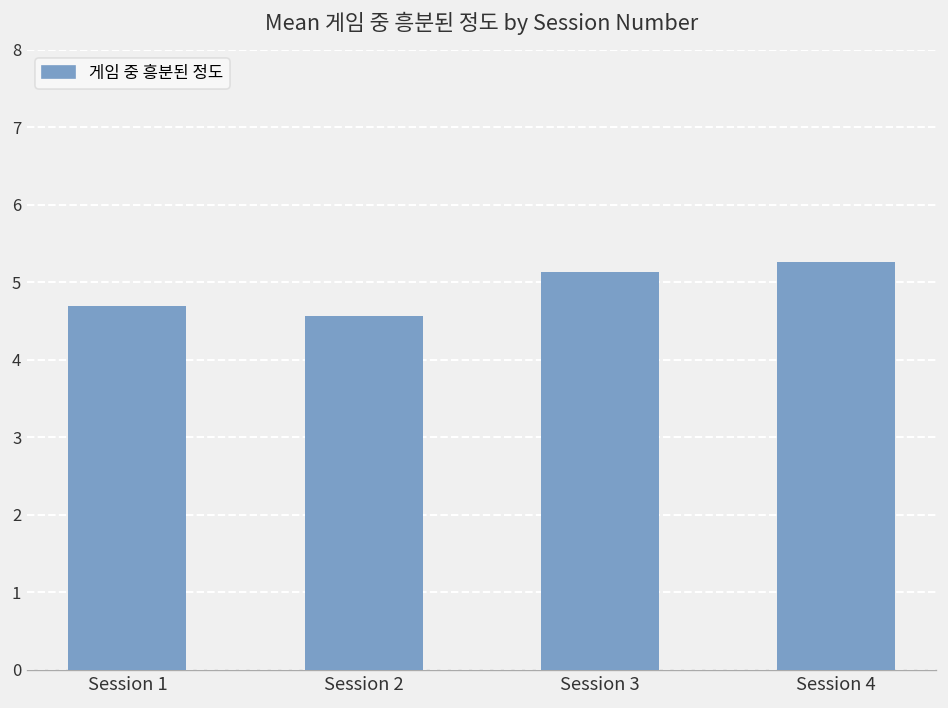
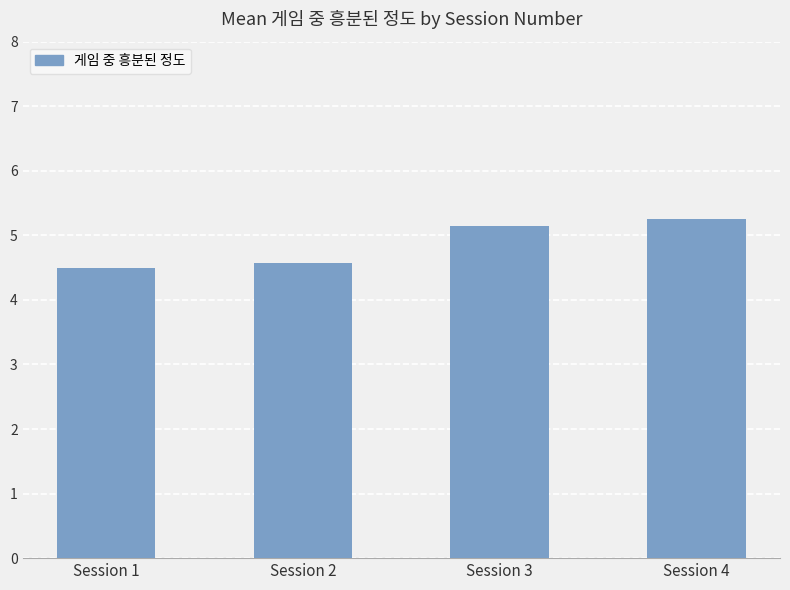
Session 1: 4.7 -> 4.5
